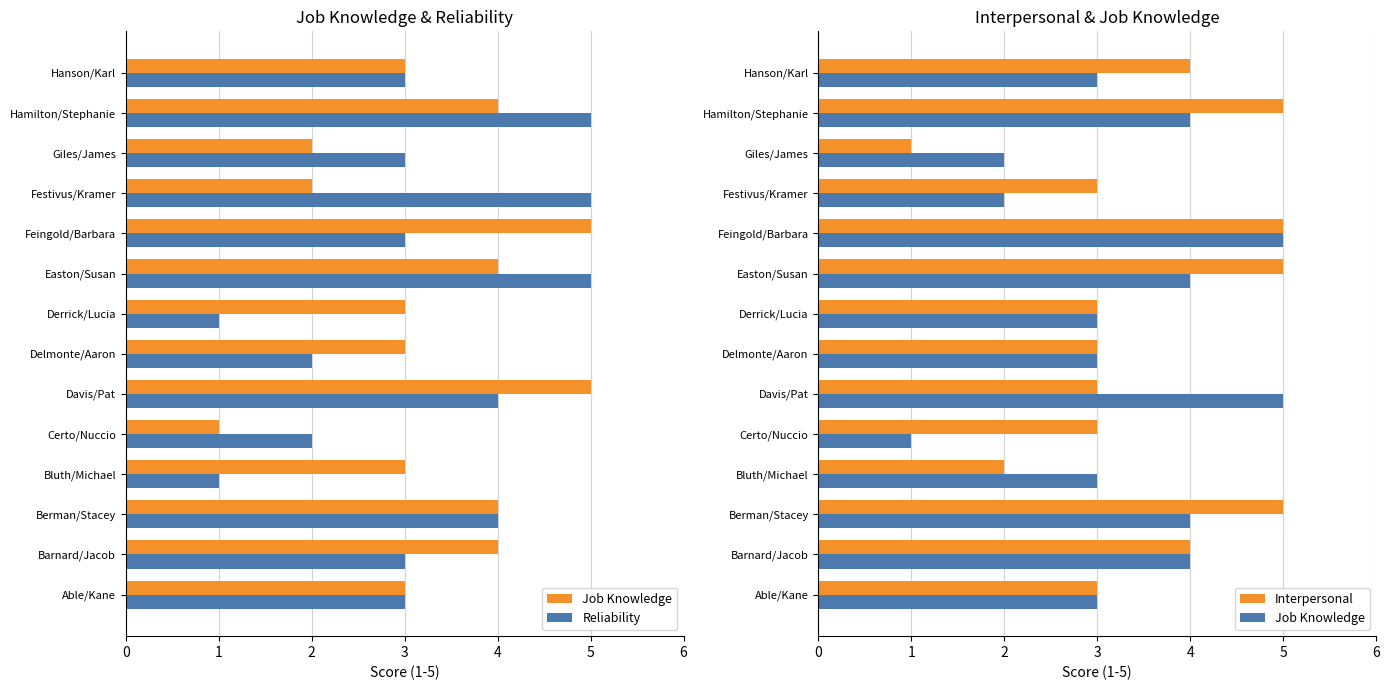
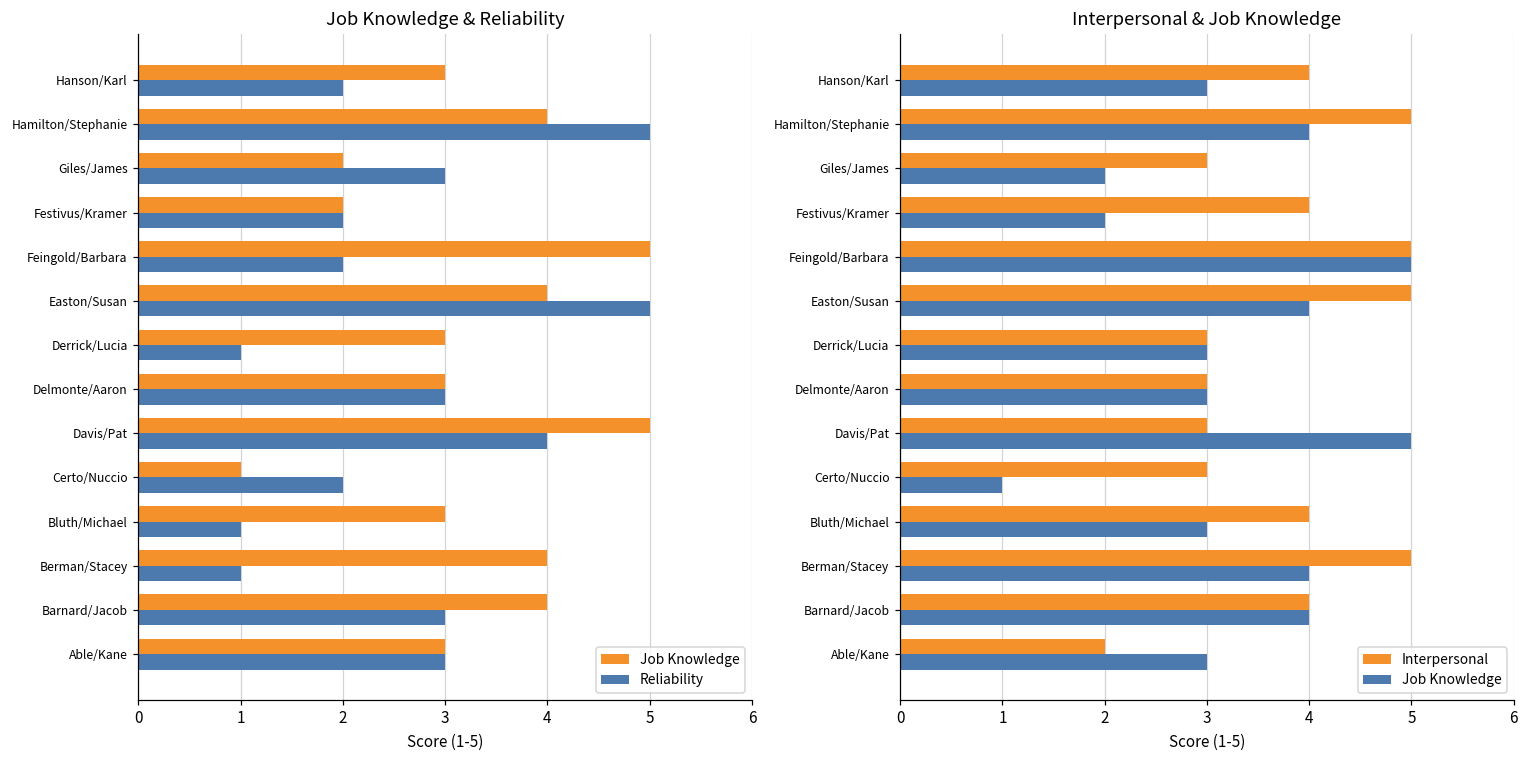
Job Knowledge & Reliability, Reliability, Hanson/Karl: 3 -> 2
Job Knowledge & Reliability, Reliability, Festivus/Kramer: 5 -> 2
Job Knowledge & Reliability, Reliability, Feingold/Barbara: 3 -> 2
Job Knowledge & Reliability, Reliability, Delmonte/Aaron: 2 -> 3
Job Knowledge & Reliability, Reliability, Berman/Stacey: 4 -> 1
Interpersonal & Job Knowledge, Interpersonal, Giles/James: 1 -> 3
Interpersonal & Job Knowledge, Interpersonal, Festivus/Kramer: 3 -> 4
Interpersonal & Job Knowledge, Interpersonal, Bluth/Michael: 2 -> 4
Interpersonal & Job Knowledge, Interpersonal, Able/Kane: 3 -> 2
